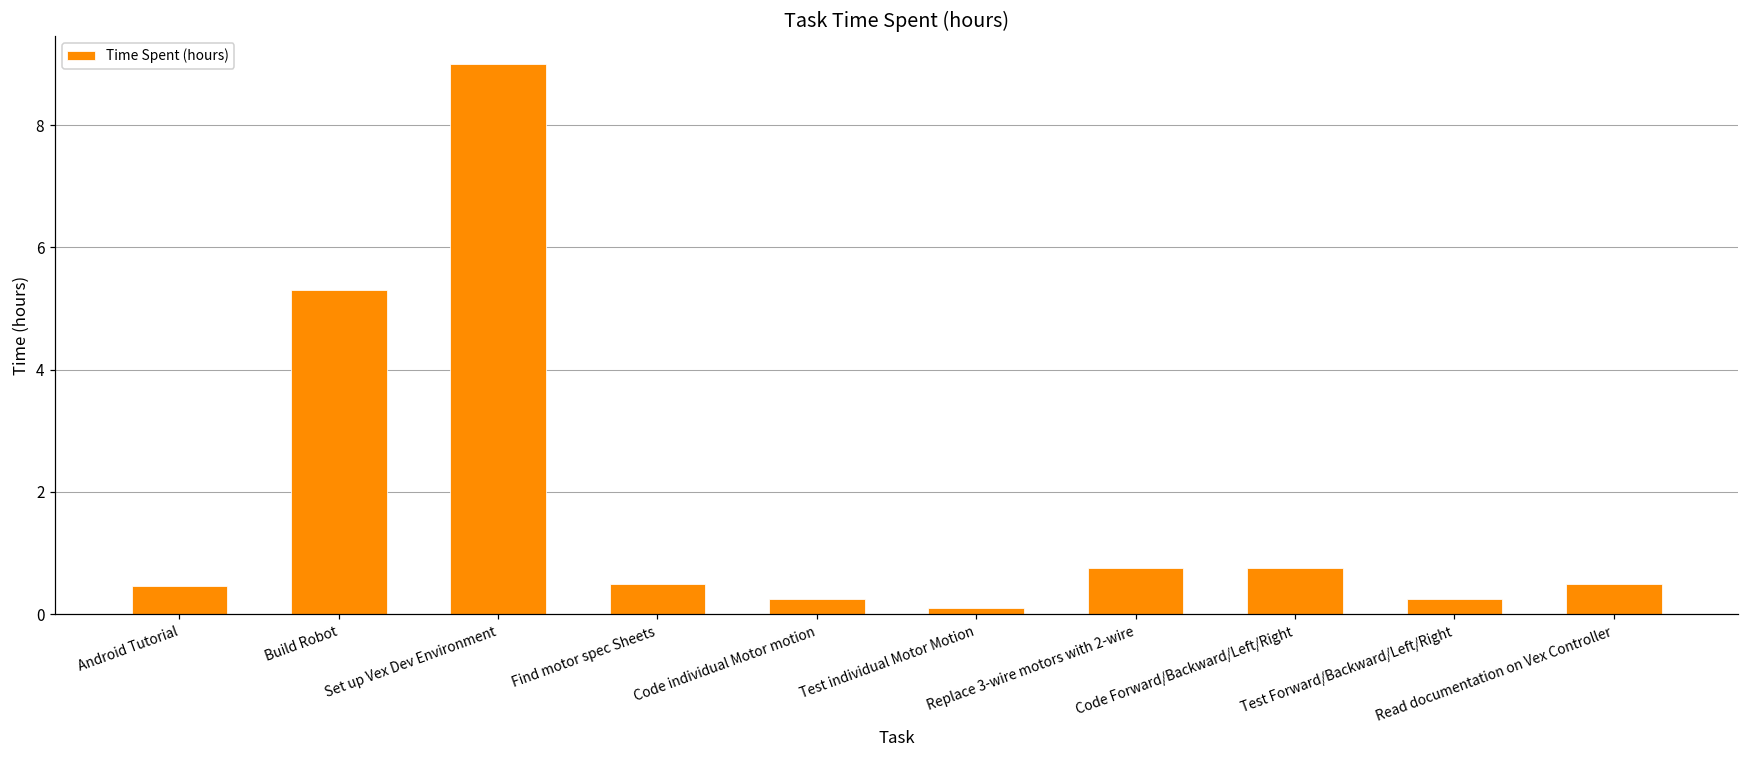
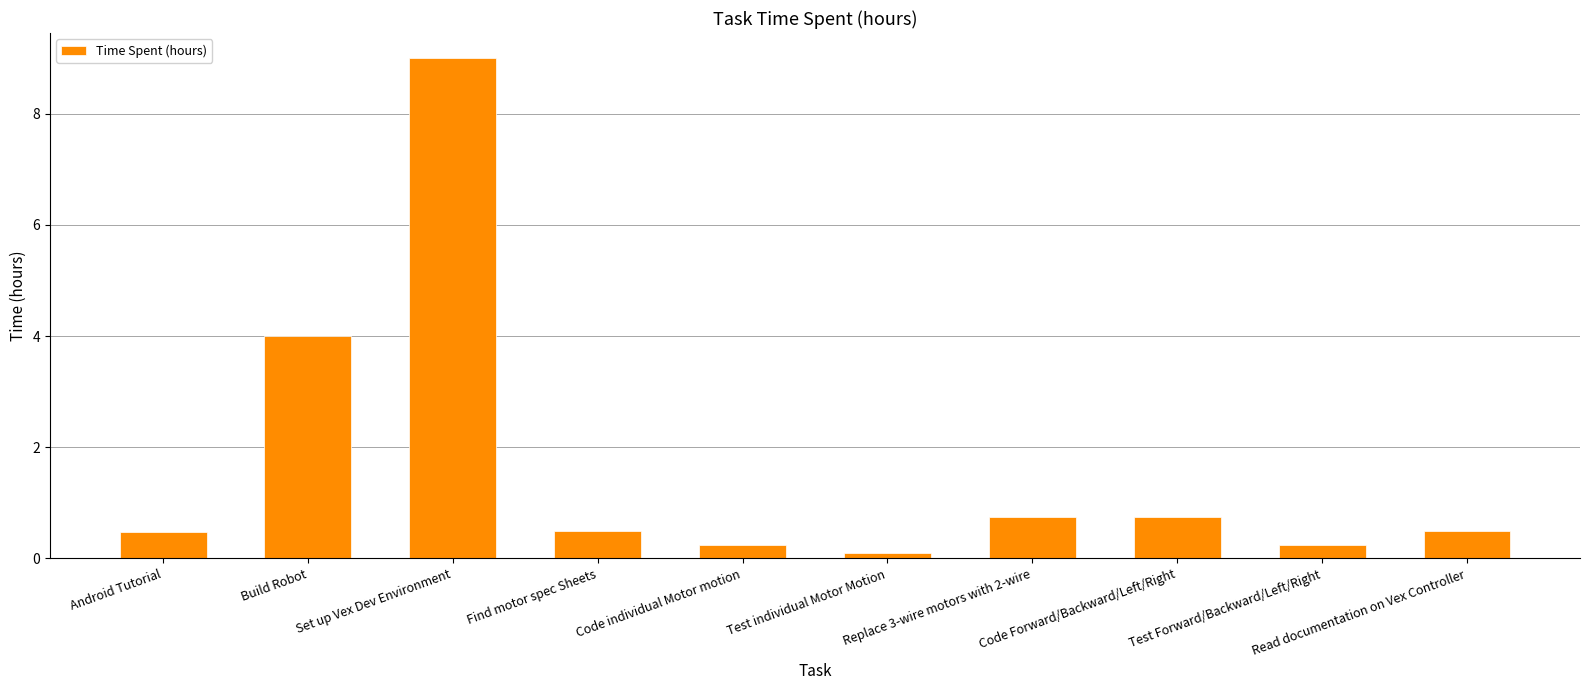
Build Robot: 5.3 -> 4.0
